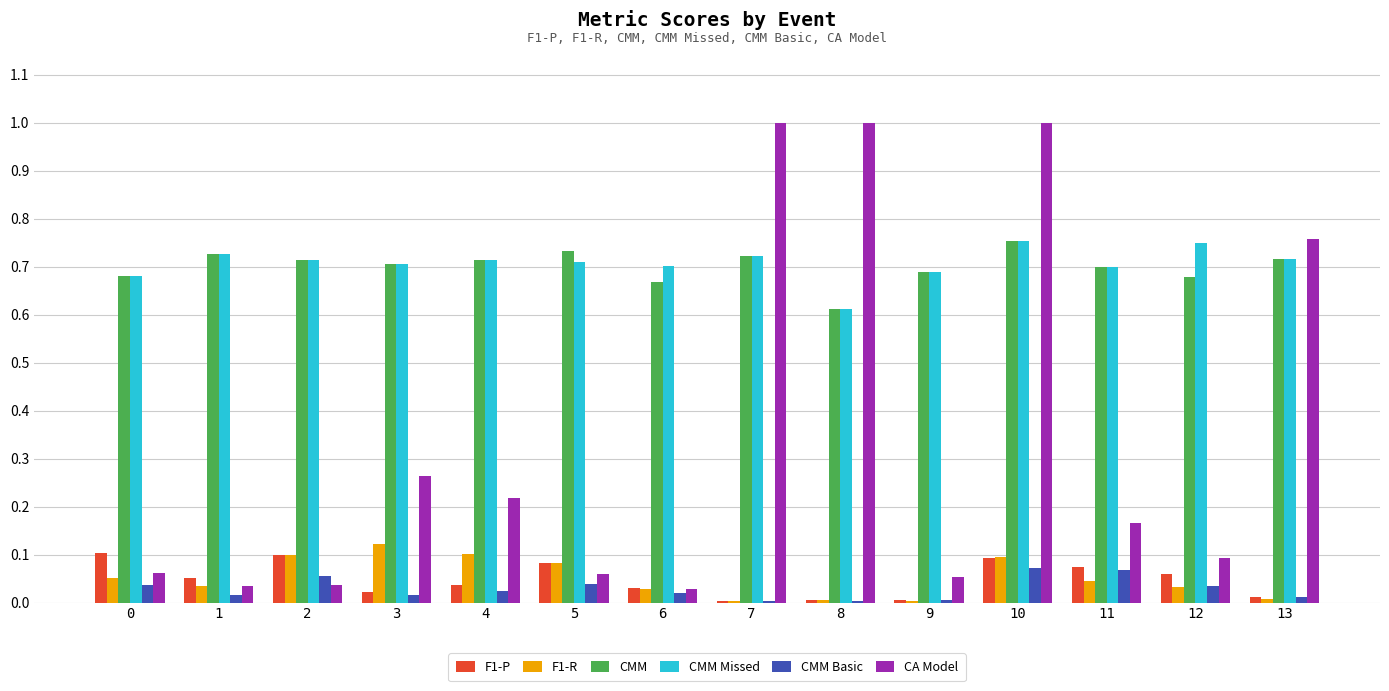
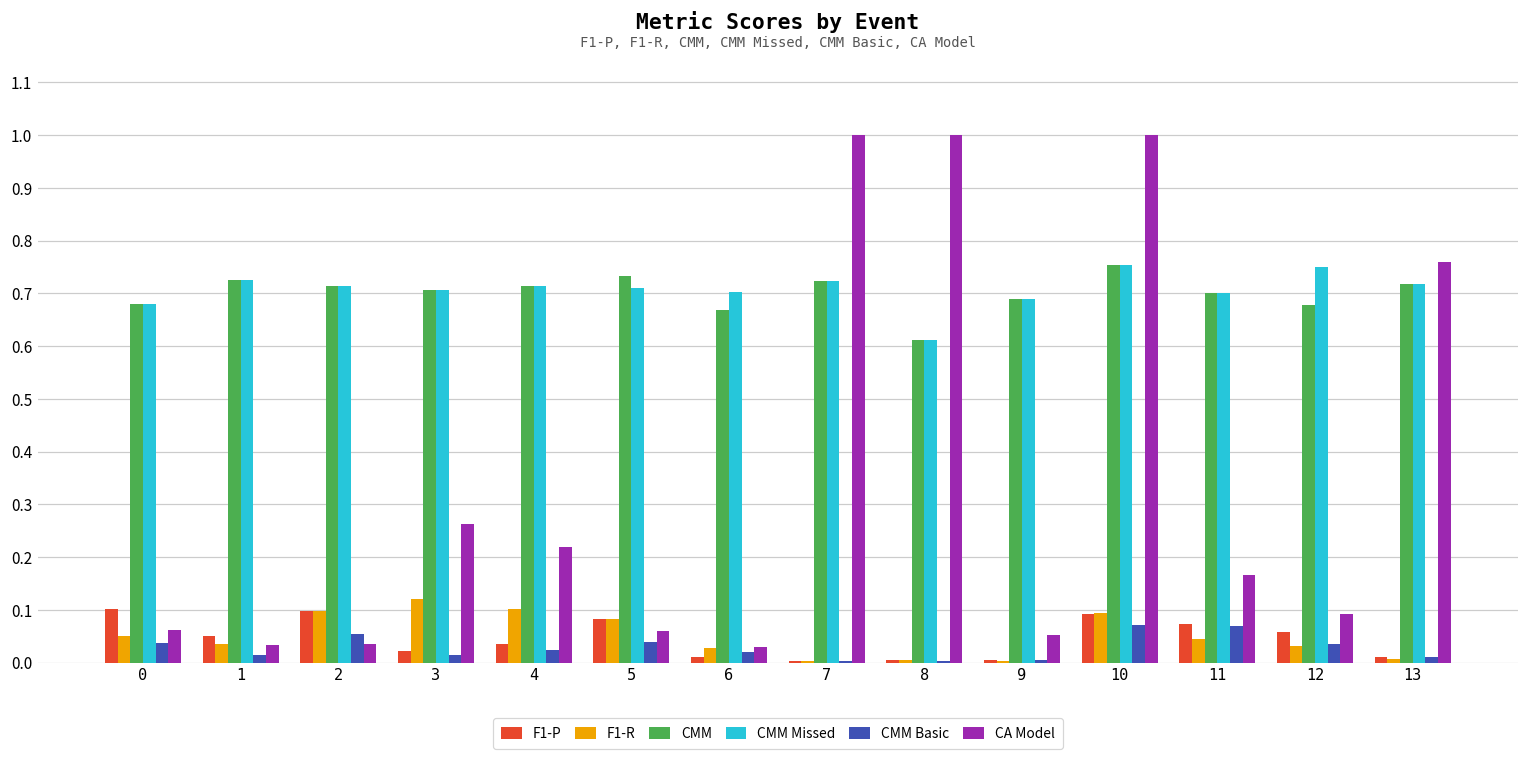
F1-P, 6: 0.03 -> 0.01
